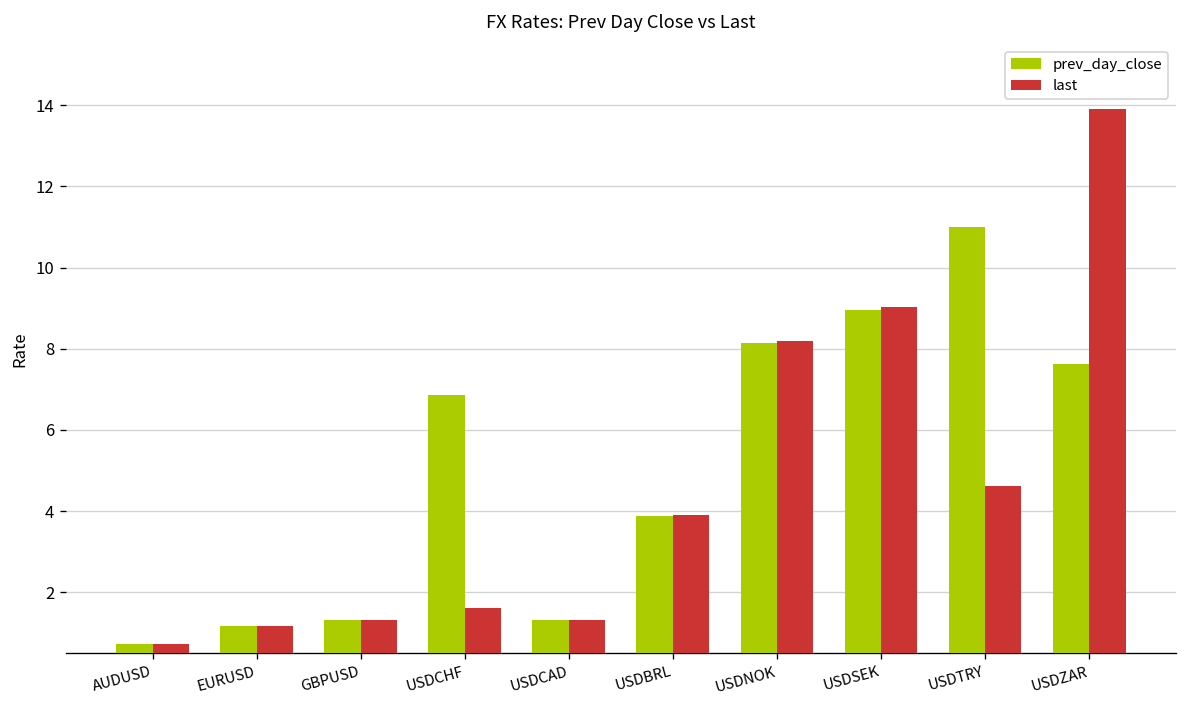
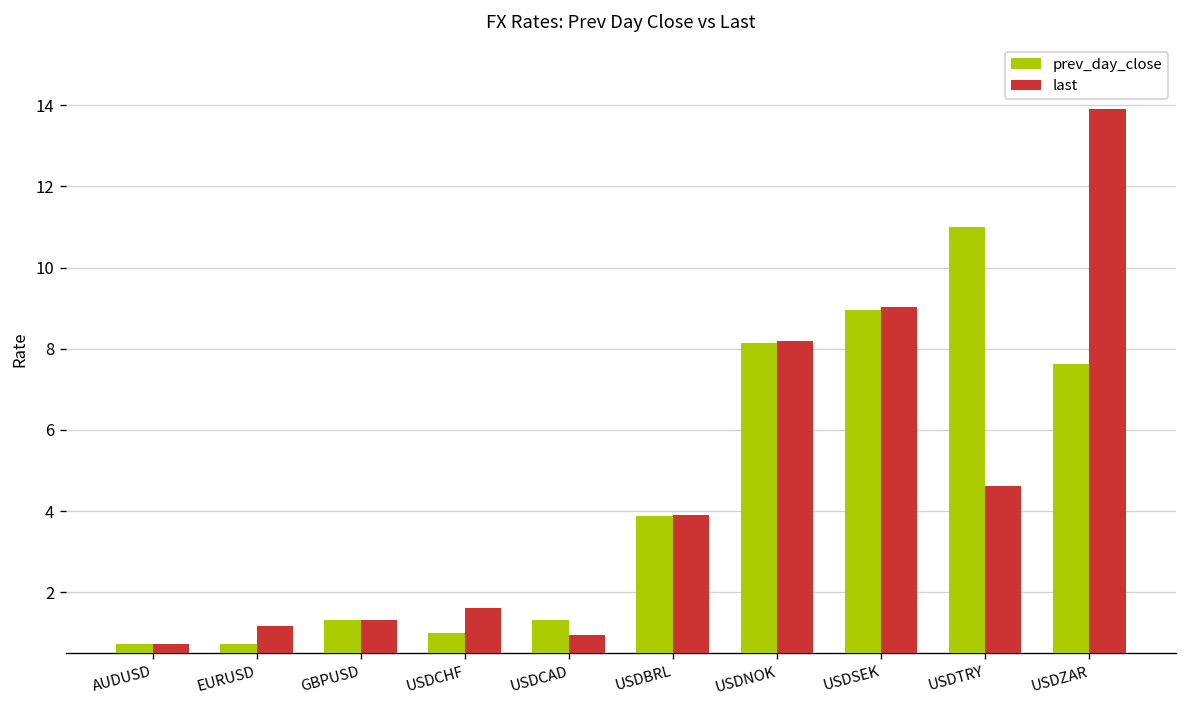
prev_day_close, EURUSD: 1.2 -> 0.7
prev_day_close, USDCHF: 6.9 -> 1.0
last, USDCAD: 1.3 -> 1.0
